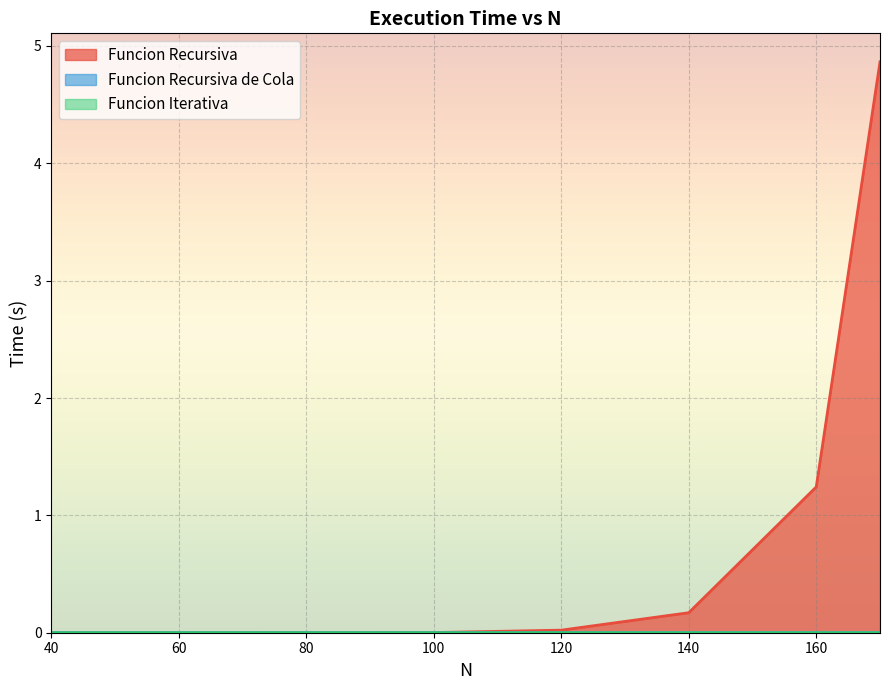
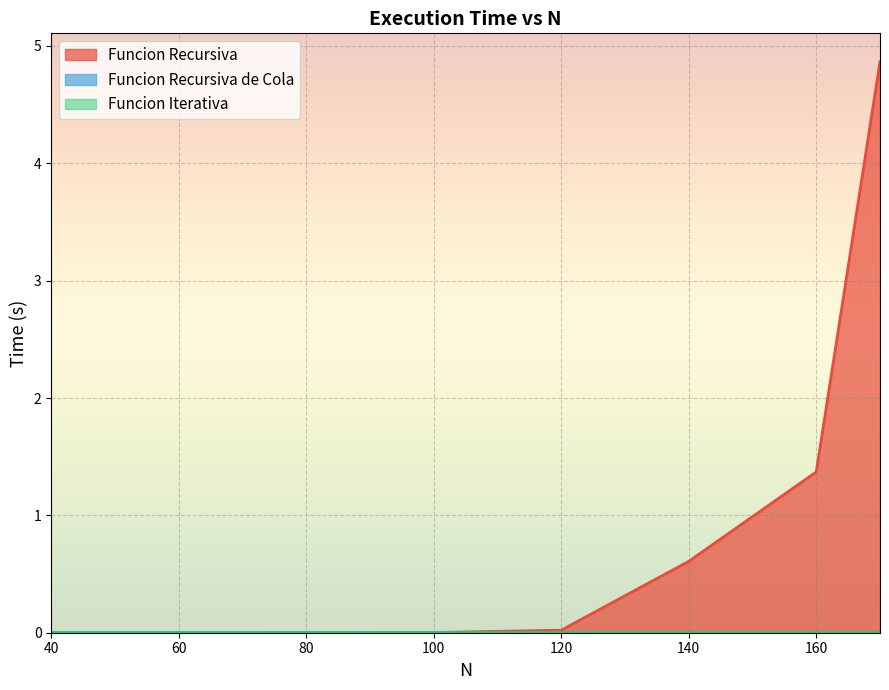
Funcion Recursiva, 140: 0.17 -> 0.61
Funcion Recursiva, 160: 1.24 -> 1.37
